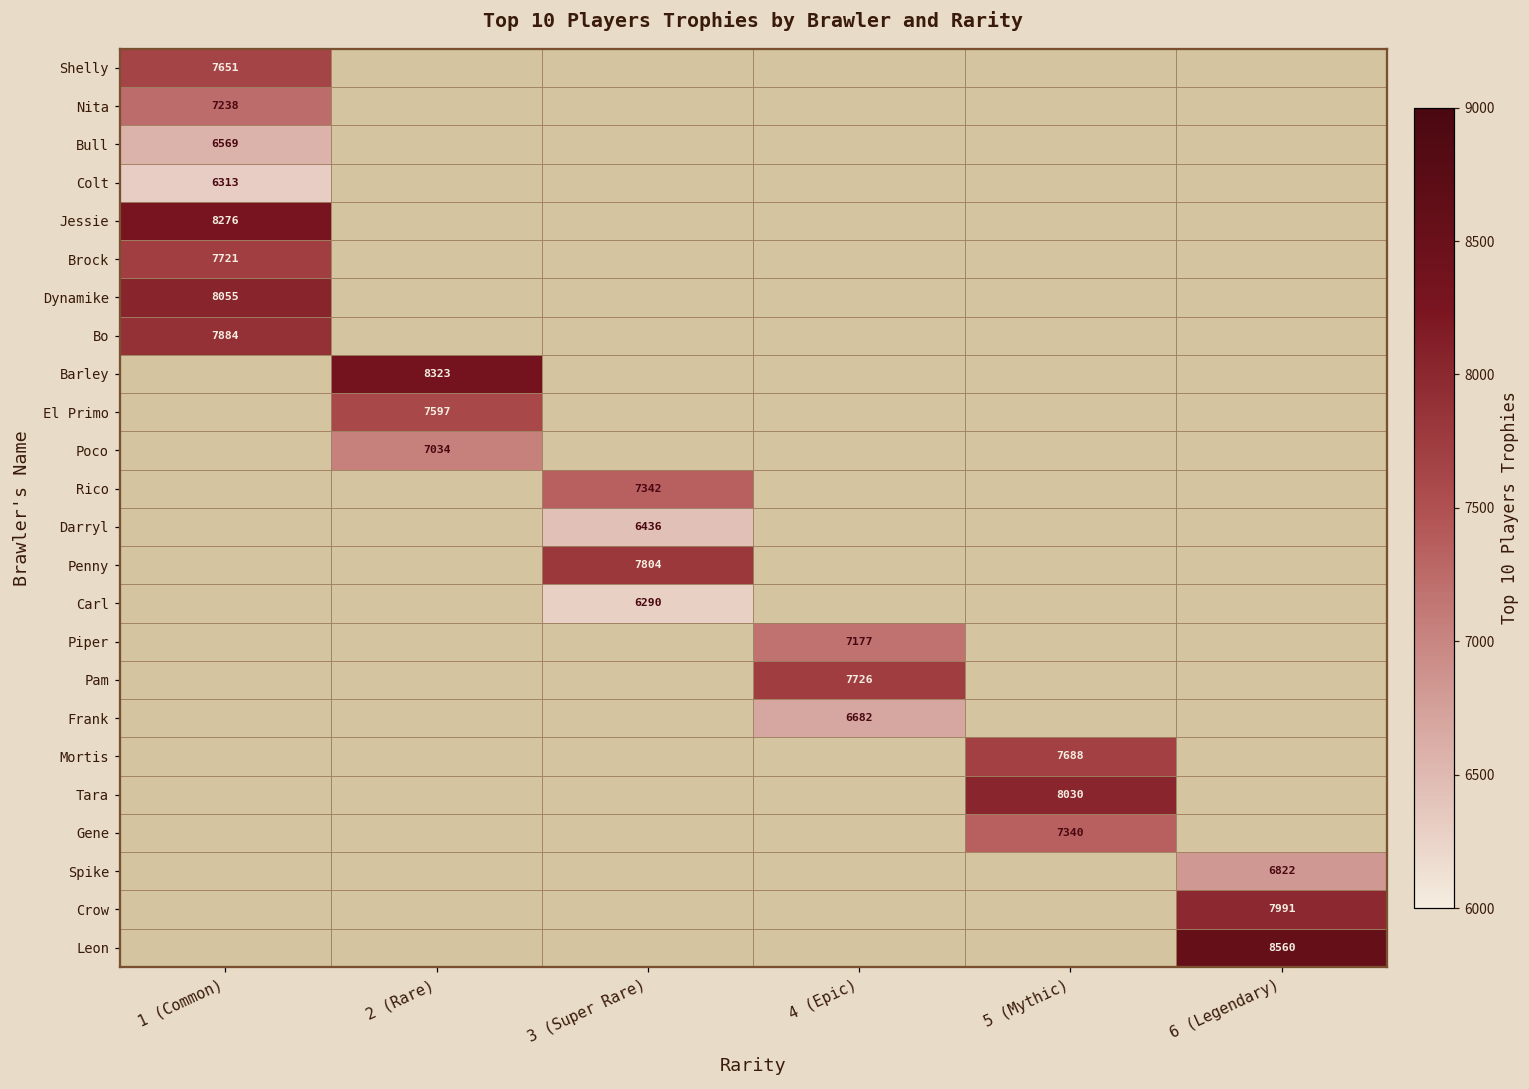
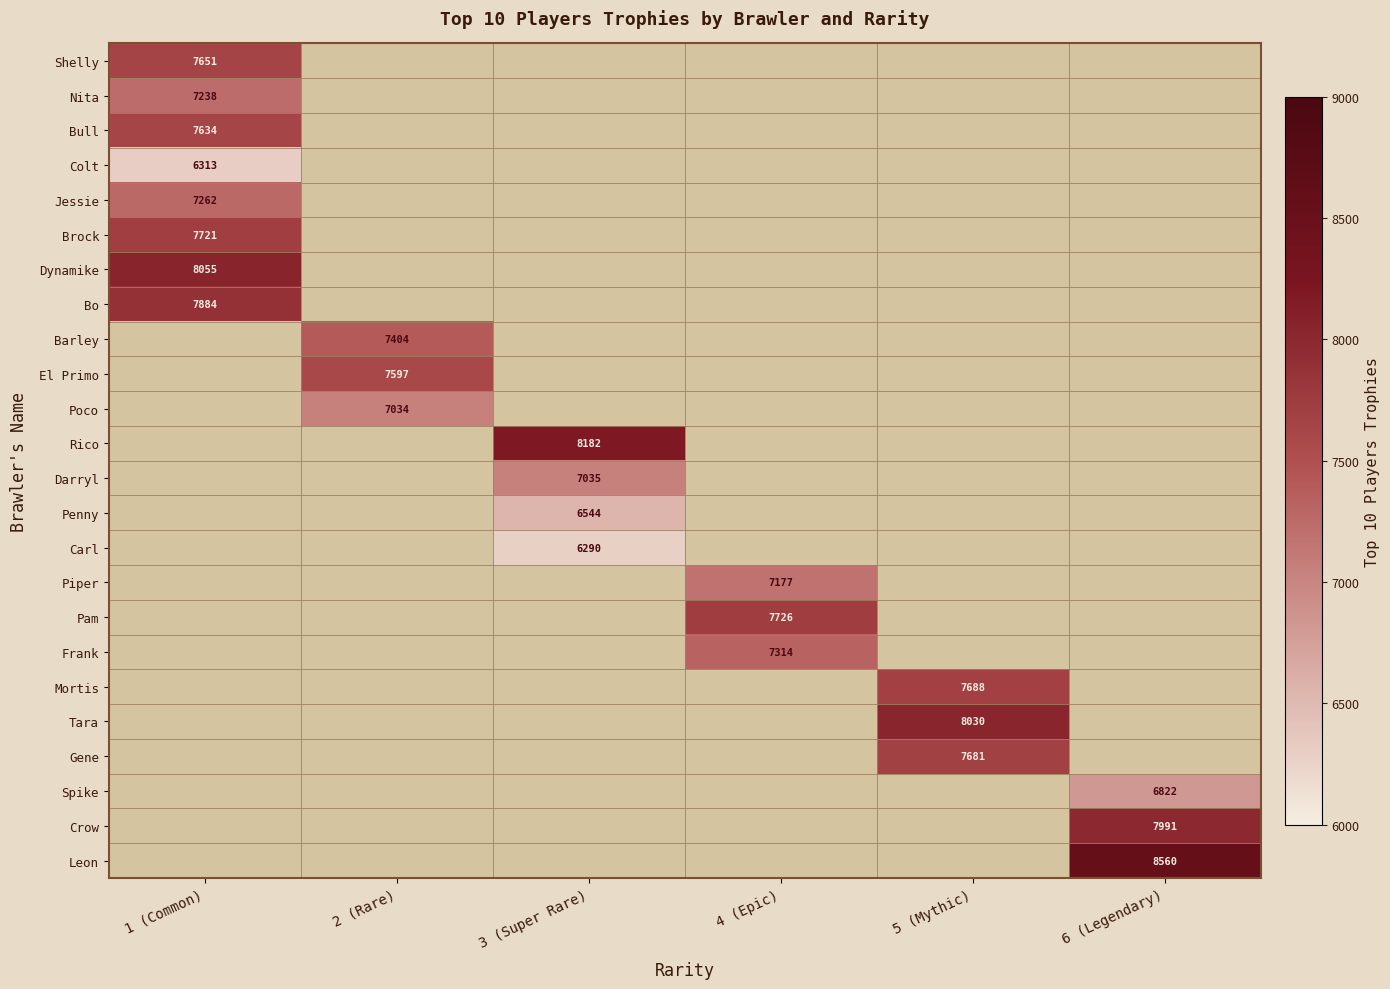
Bull, 1 (Common): 6569 -> 7634
Jessie, 1 (Common): 8276 -> 7262
Barley, 2 (Rare): 8323 -> 7404
Rico, 3 (Super Rare): 7342 -> 8182
Darryl, 3 (Super Rare): 6436 -> 7035
Penny, 3 (Super Rare): 7804 -> 6544
Frank, 4 (Epic): 6682 -> 7314
Gene, 5 (Mythic): 7340 -> 7681
